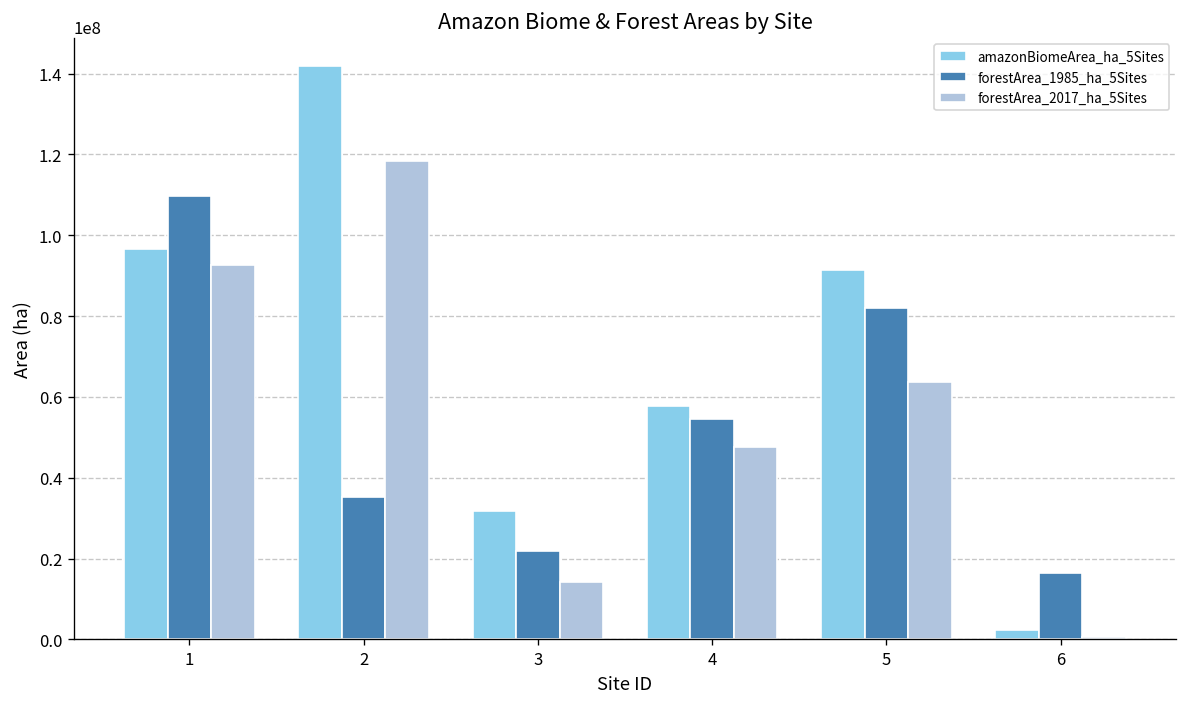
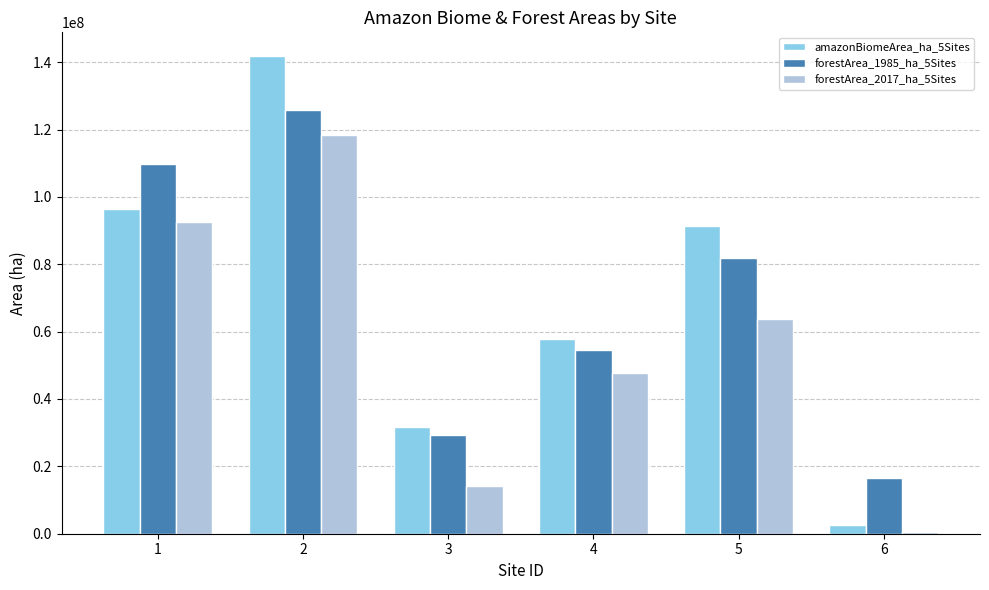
forestArea_1985_ha_5Sites, 2: 35000000 -> 126000000
forestArea_1985_ha_5Sites, 3: 22000000 -> 29000000
